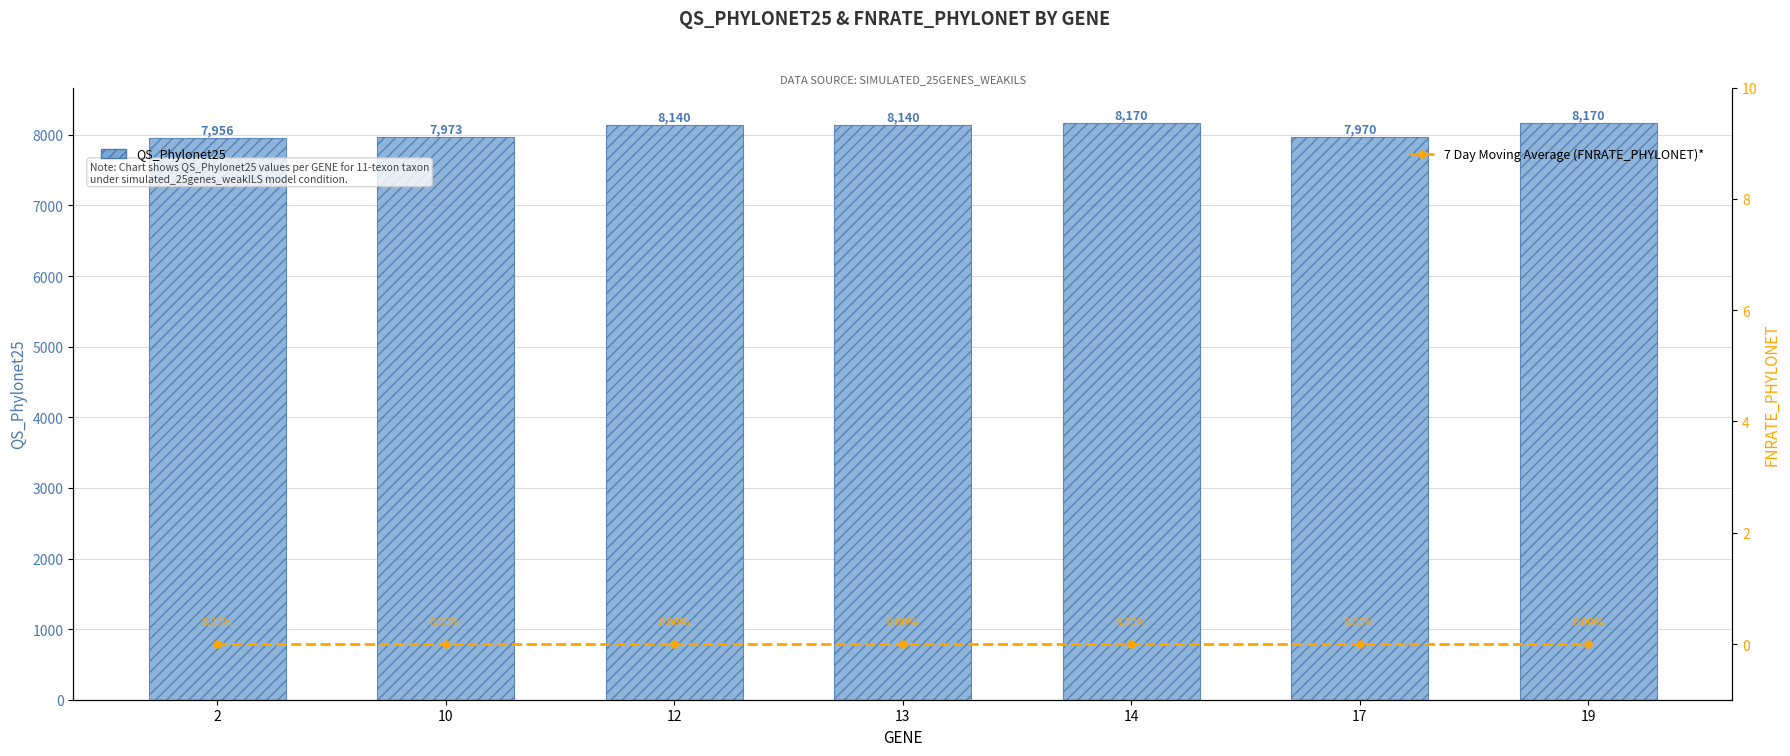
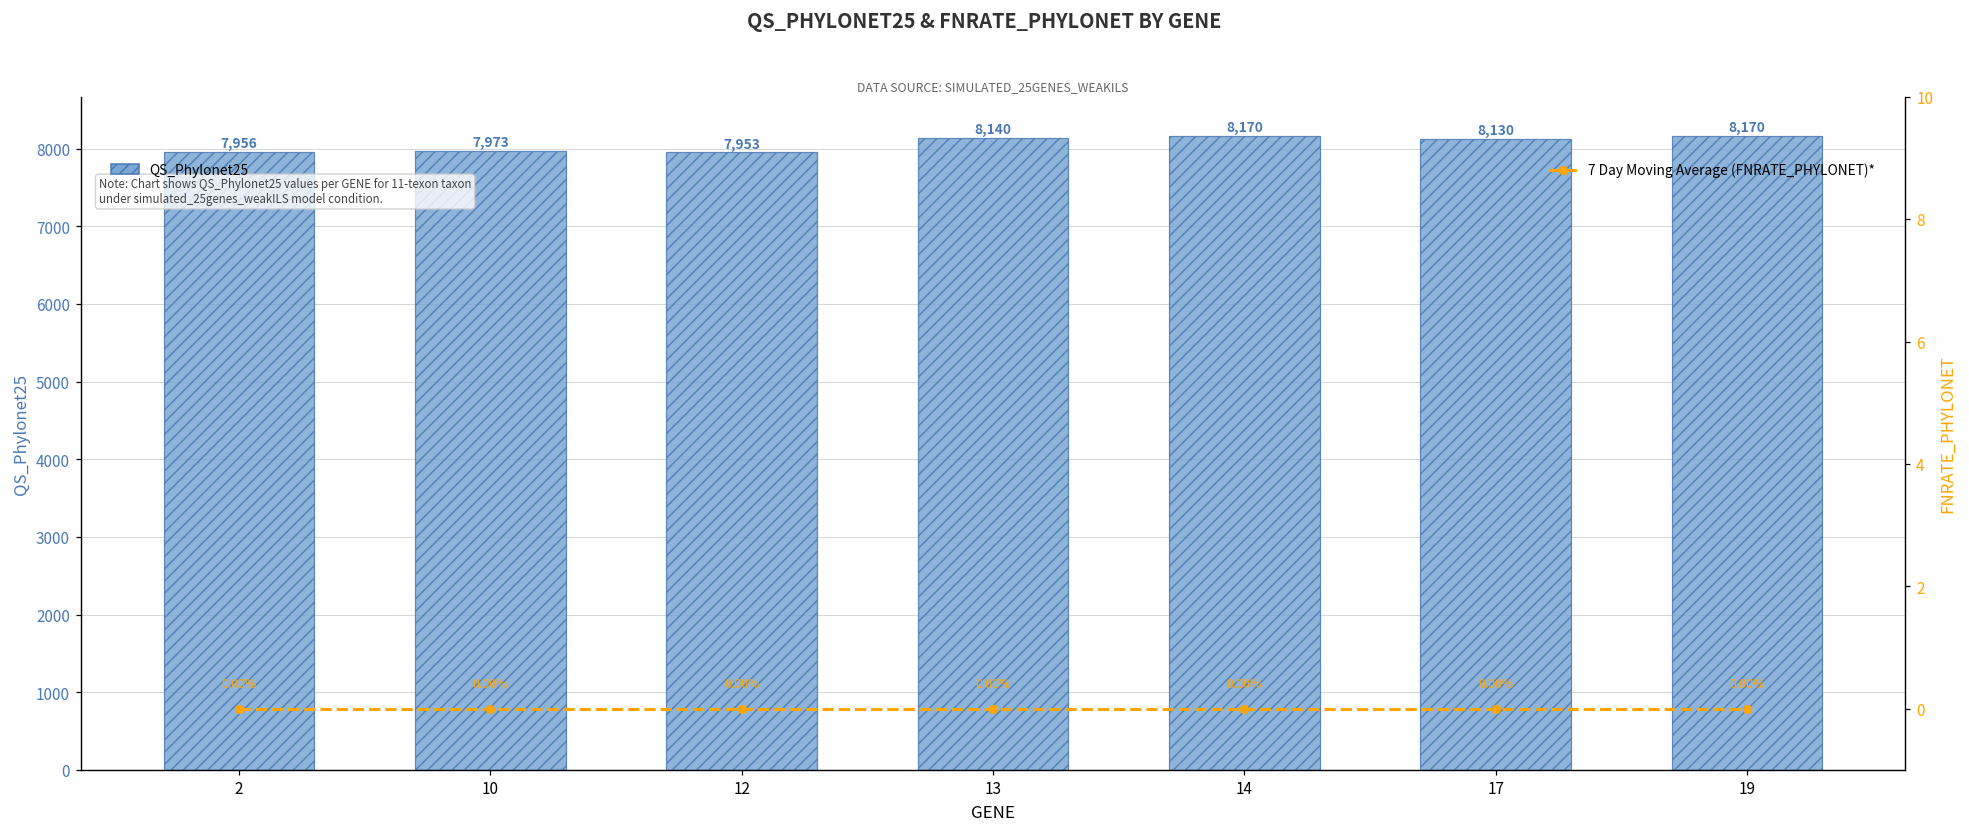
QS_Phylonet25, 12: 8,140 -> 7,953
QS_Phylonet25, 17: 7,970 -> 8,130
